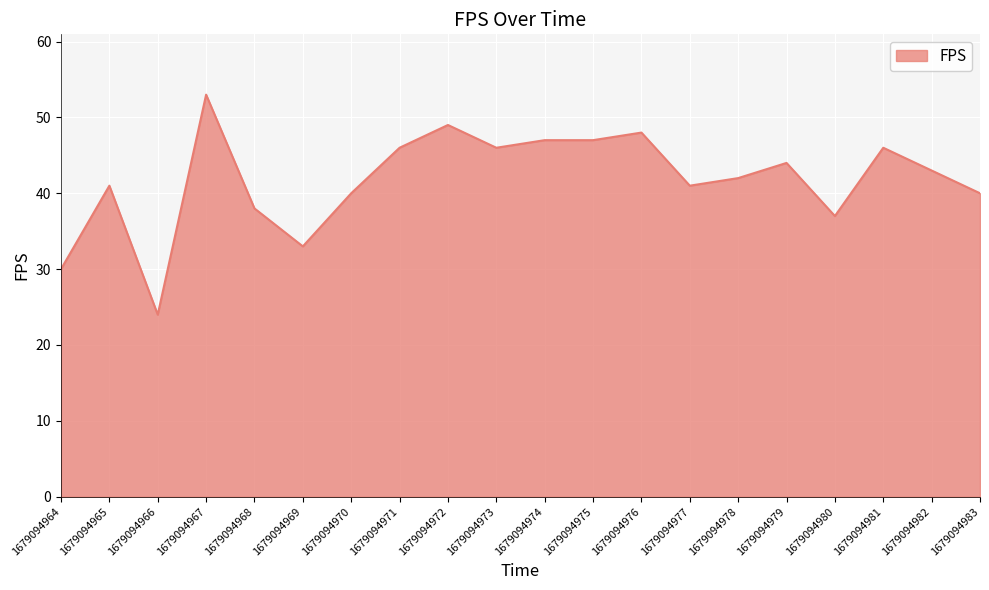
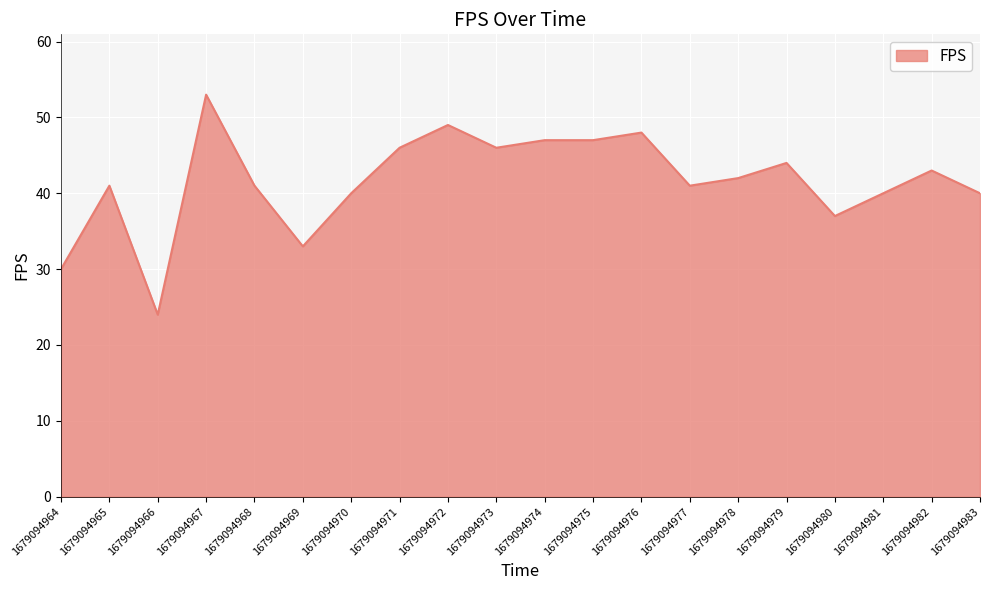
1679094968: 38 -> 41
1679094981: 46 -> 40
